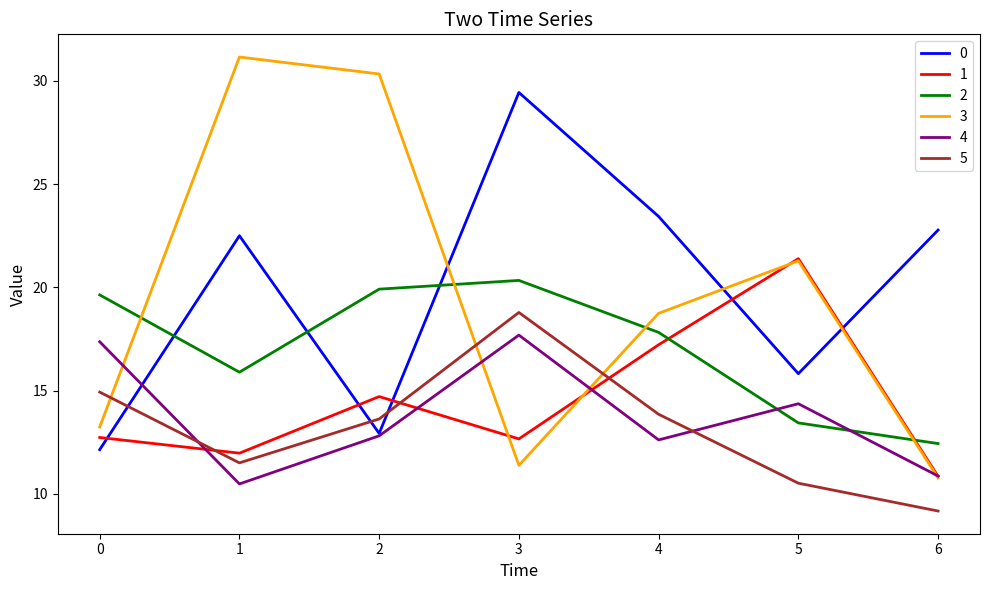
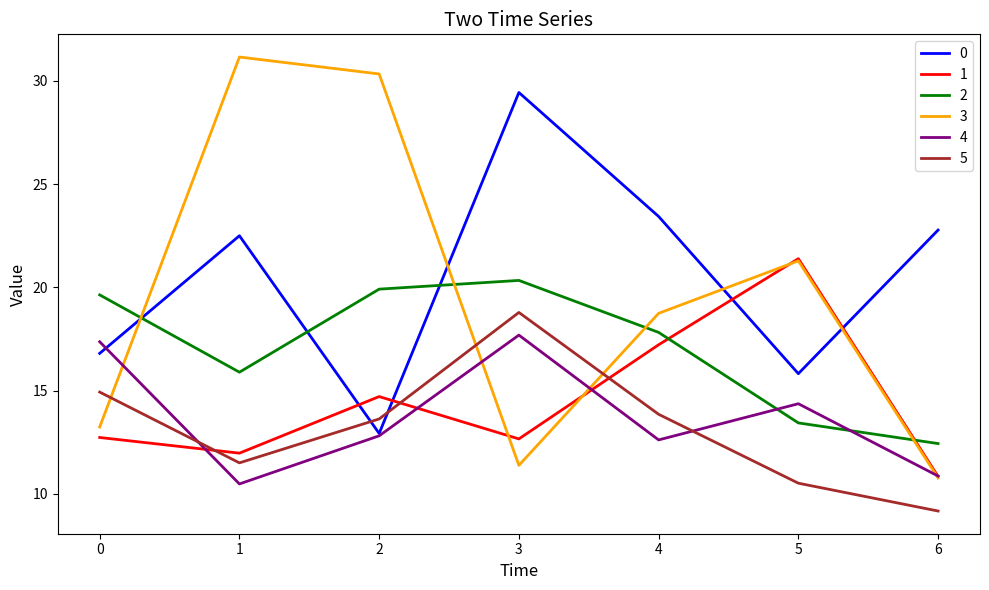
0, 0: 12.1 -> 16.8
